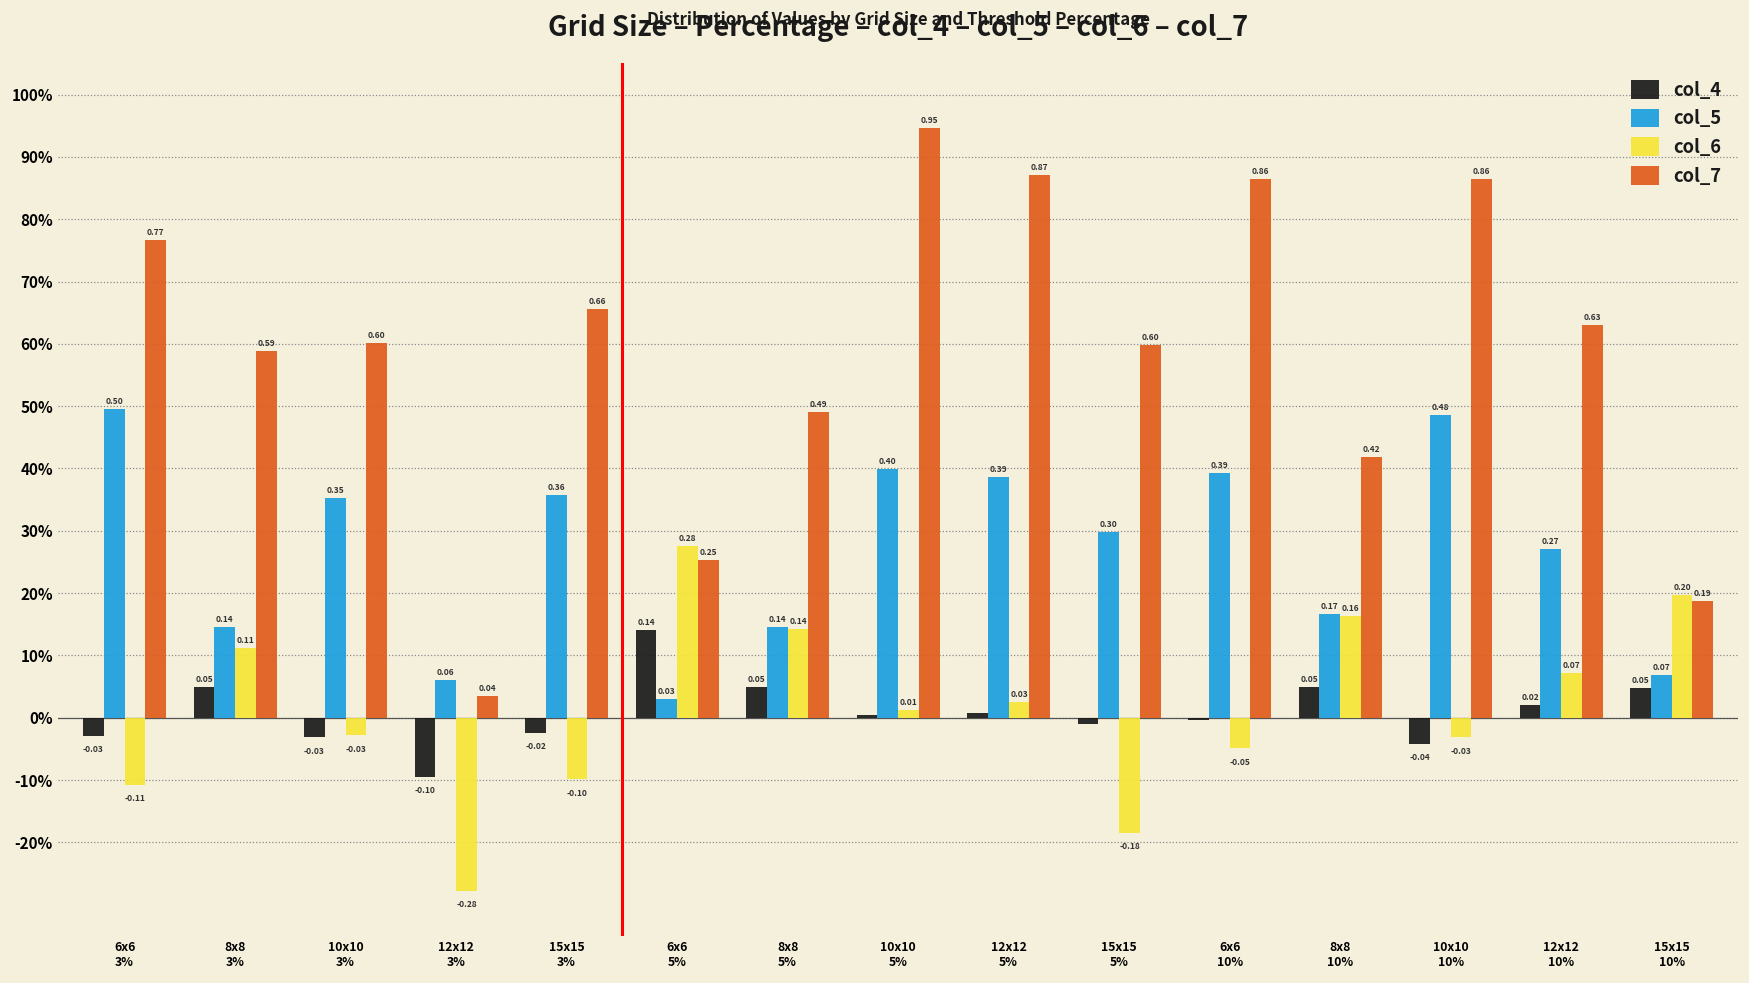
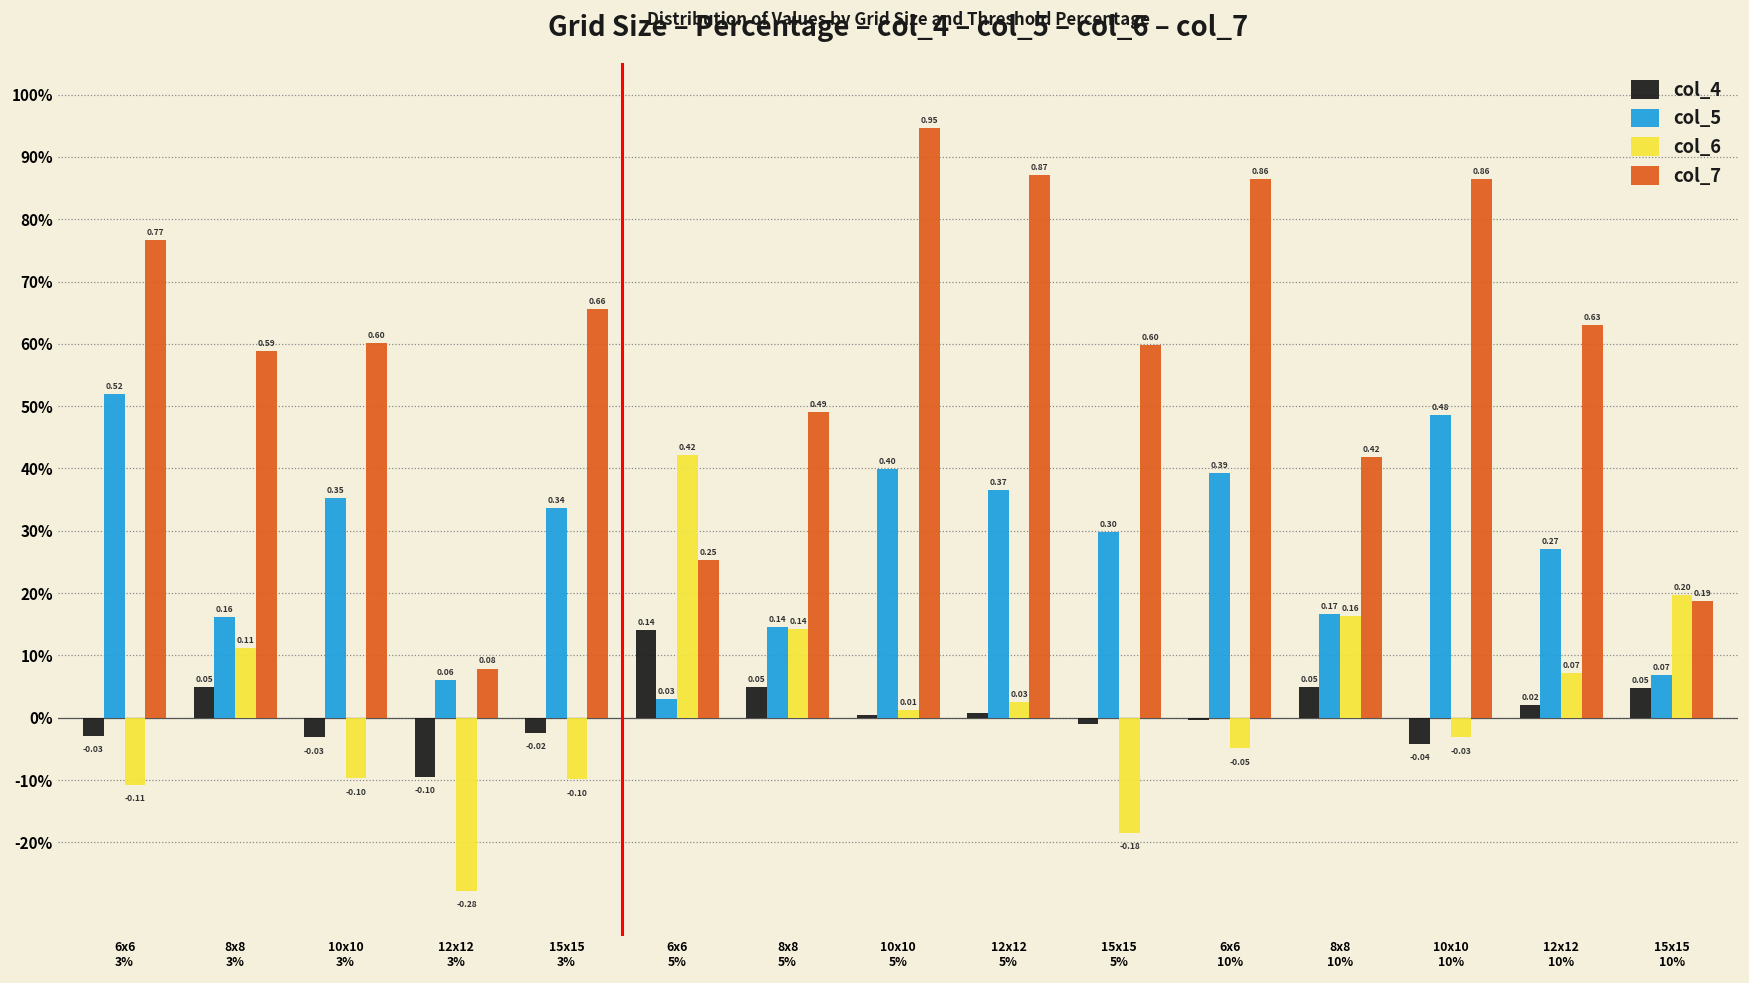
col_5, 6x6 3%: 0.50 -> 0.52
col_5, 8x8 3%: 0.14 -> 0.16
col_6, 10x10 3%: -0.03 -> -0.10
col_7, 12x12 3%: 0.04 -> 0.08
col_5, 15x15 3%: 0.36 -> 0.34
col_6, 6x6 5%: 0.28 -> 0.42
col_5, 12x12 5%: 0.39 -> 0.37
